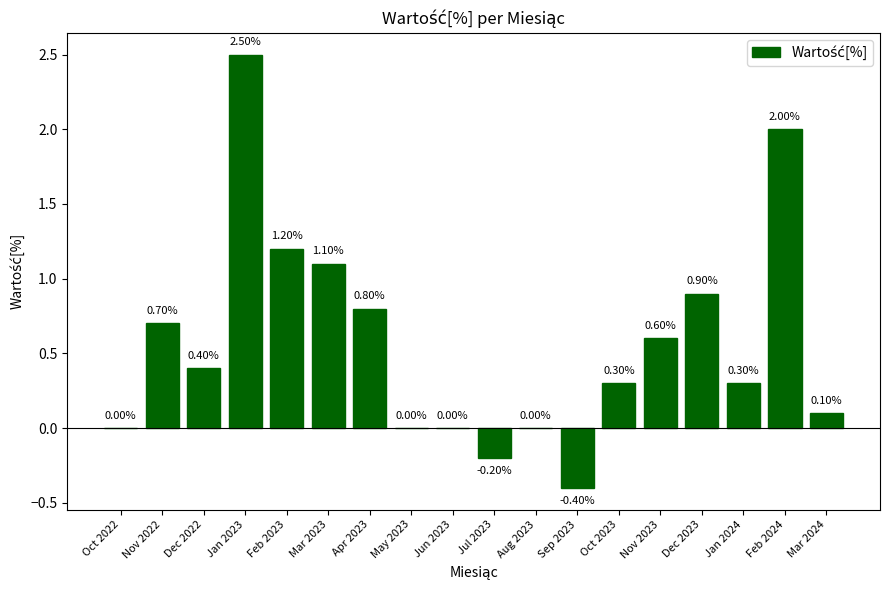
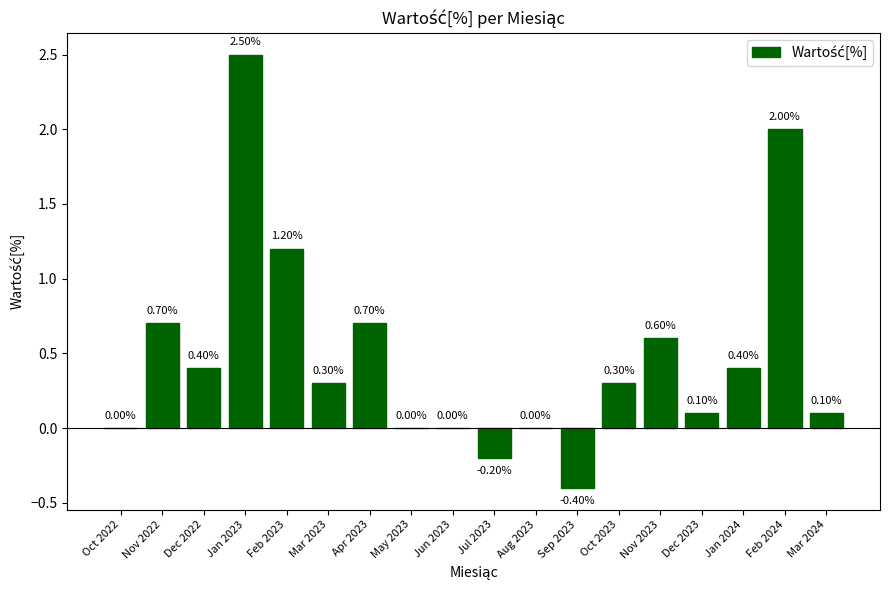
Mar 2023: 1.10% -> 0.30%
Apr 2023: 0.80% -> 0.70%
Dec 2023: 0.90% -> 0.10%
Jan 2024: 0.30% -> 0.40%
